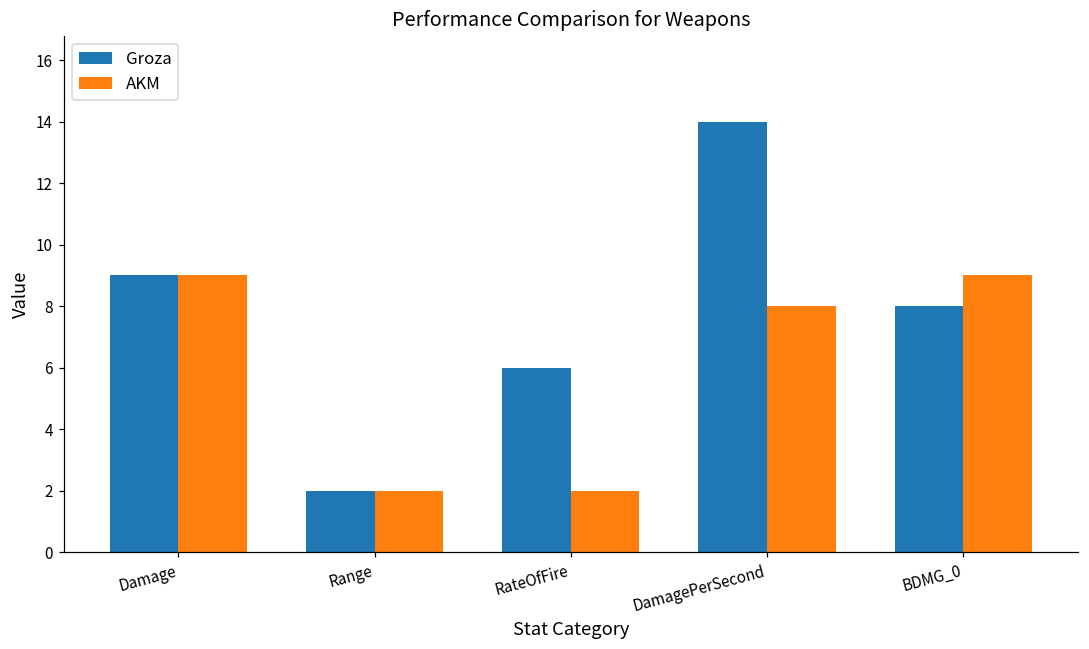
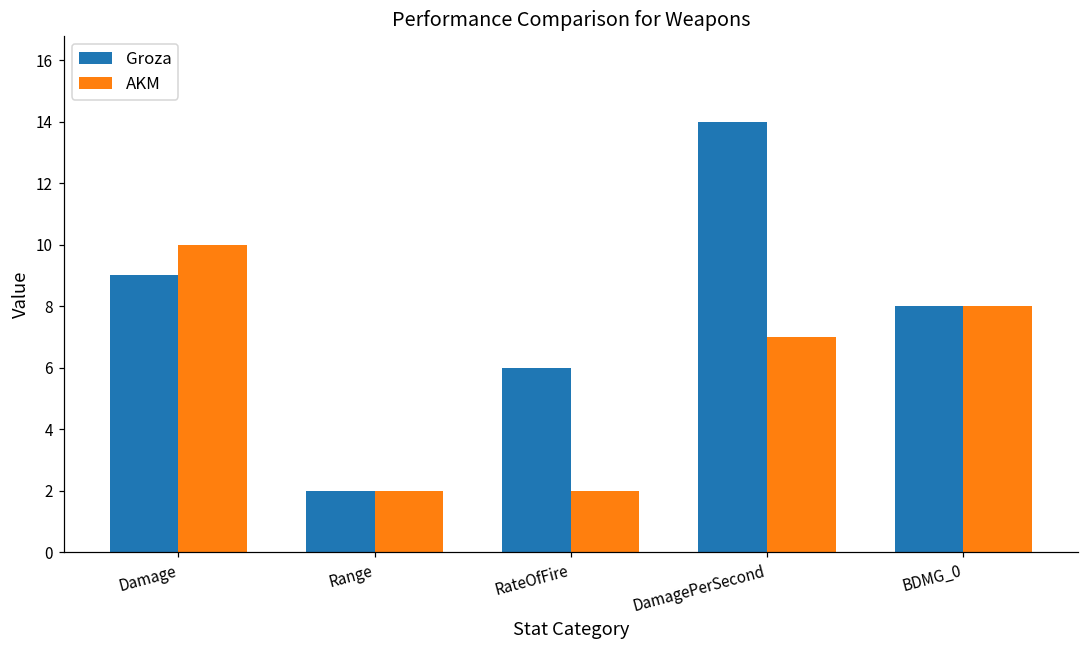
AKM, Damage: 9 -> 10
AKM, DamagePerSecond: 8 -> 7
AKM, BDMG_0: 9 -> 8
